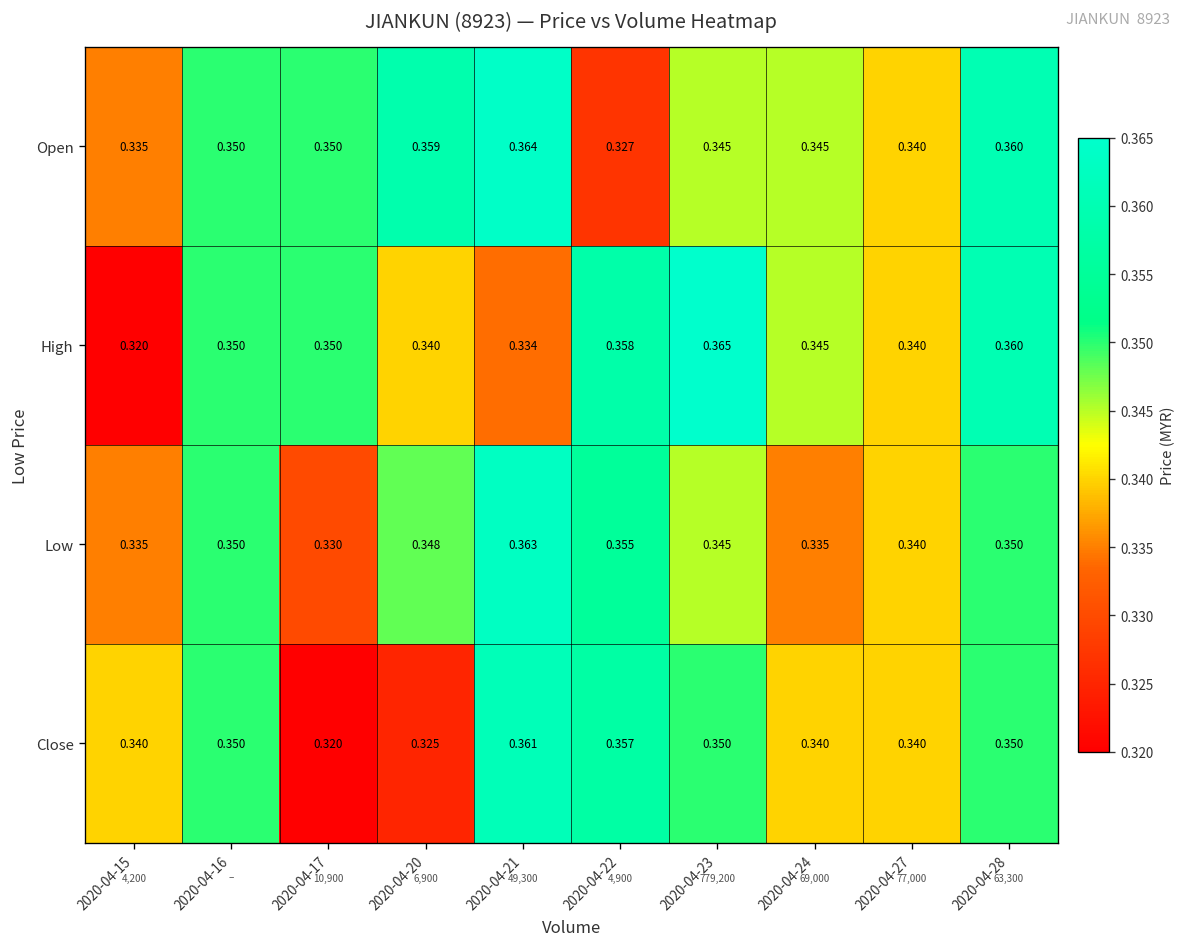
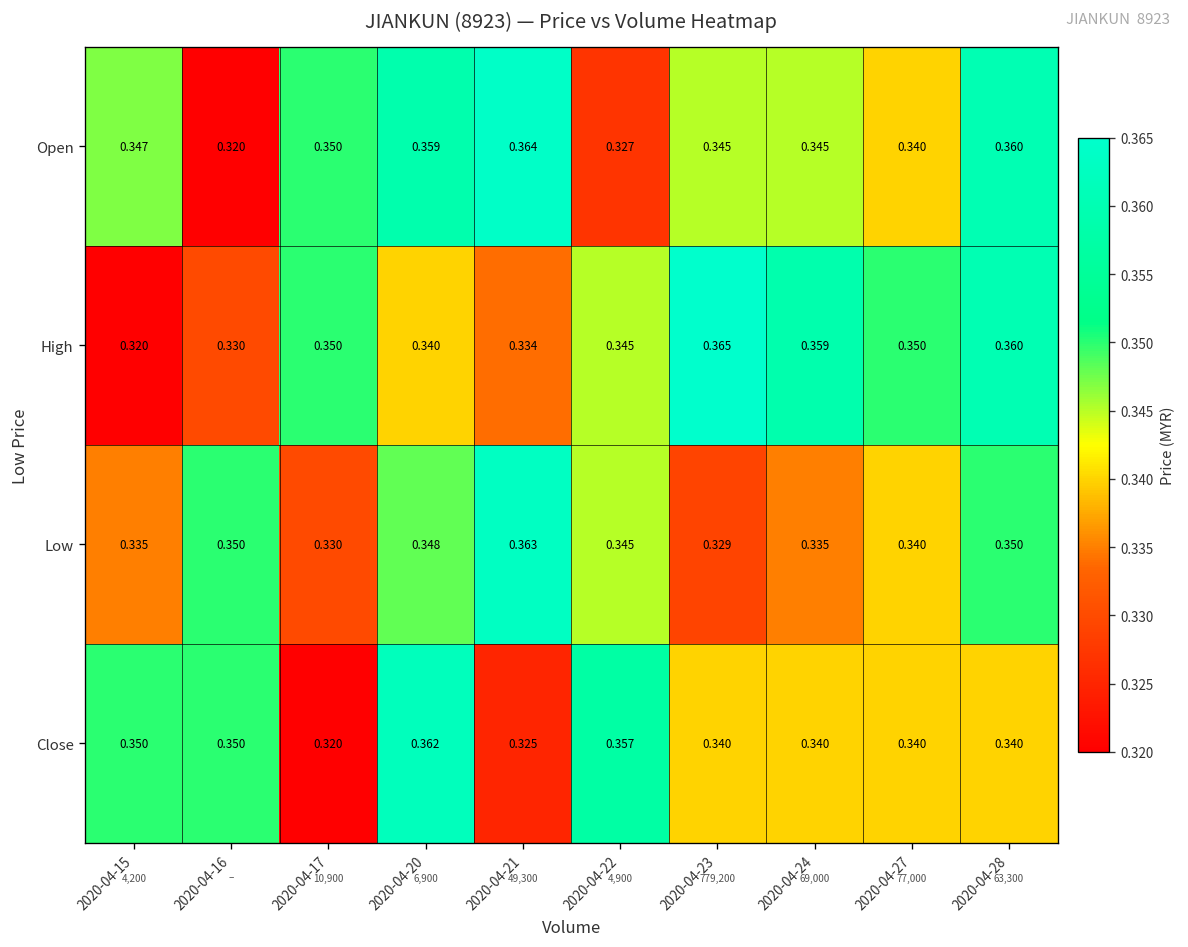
Open, 2020-04-15: 0.335 -> 0.347
Open, 2020-04-16: 0.350 -> 0.320
High, 2020-04-16: 0.350 -> 0.330
High, 2020-04-22: 0.358 -> 0.345
High, 2020-04-24: 0.345 -> 0.359
High, 2020-04-27: 0.340 -> 0.350
Low, 2020-04-22: 0.355 -> 0.345
Low, 2020-04-23: 0.345 -> 0.329
Close, 2020-04-15: 0.340 -> 0.350
Close, 2020-04-20: 0.325 -> 0.362
Close, 2020-04-21: 0.361 -> 0.325
Close, 2020-04-23: 0.350 -> 0.340
Close, 2020-04-28: 0.350 -> 0.340
